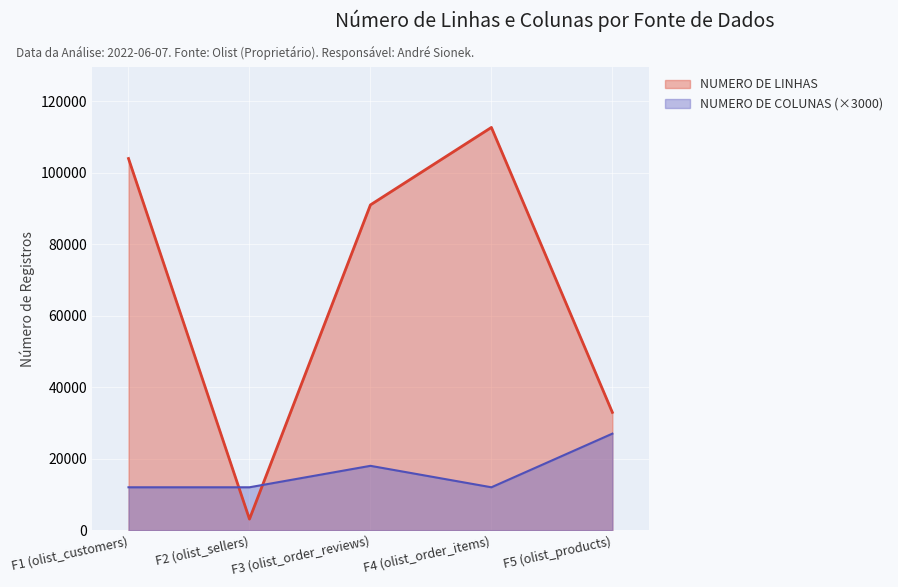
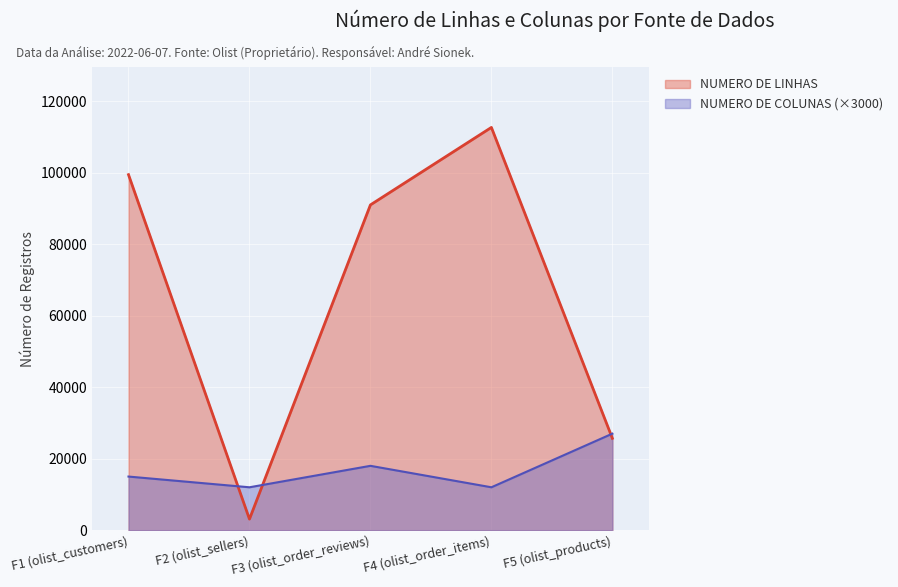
NUMERO DE LINHAS, F1 (olist_customers): 104000 -> 99000
NUMERO DE COLUNAS (×3000), F1 (olist_customers): 12000 -> 15000
NUMERO DE LINHAS, F5 (olist_products): 33000 -> 26000
